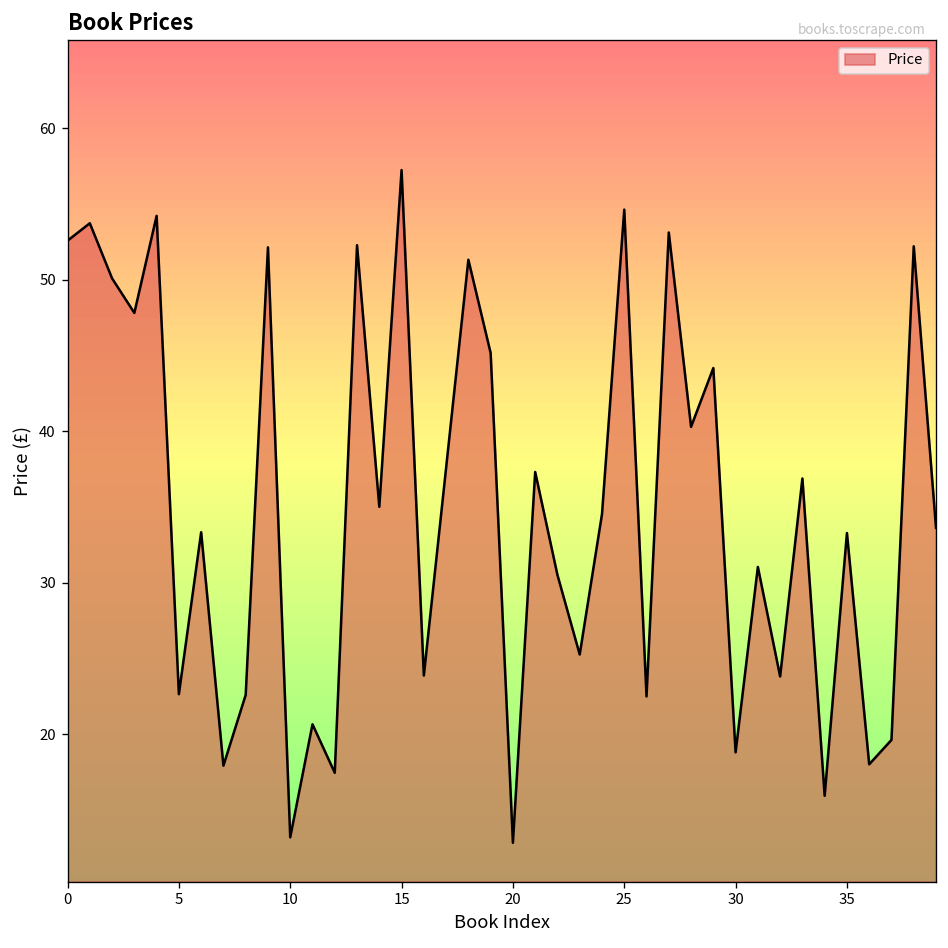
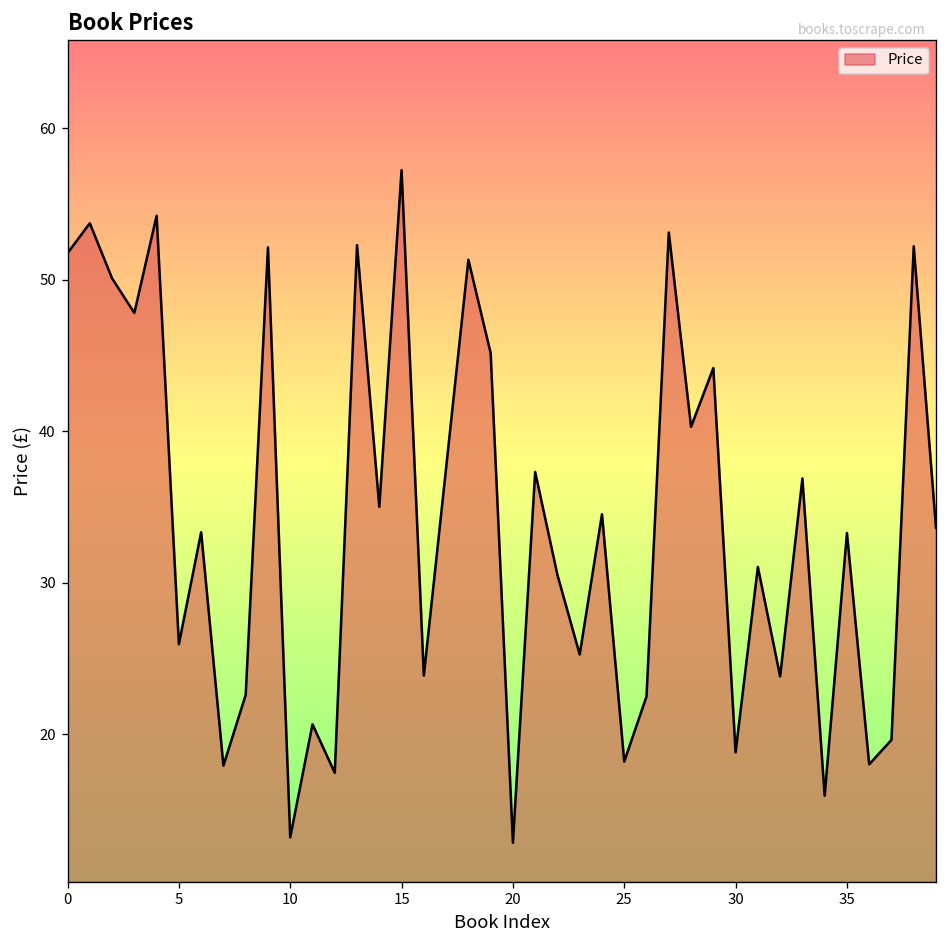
0: 52.6 -> 51.8
5: 22.7 -> 26.0
25: 54.6 -> 18.2
